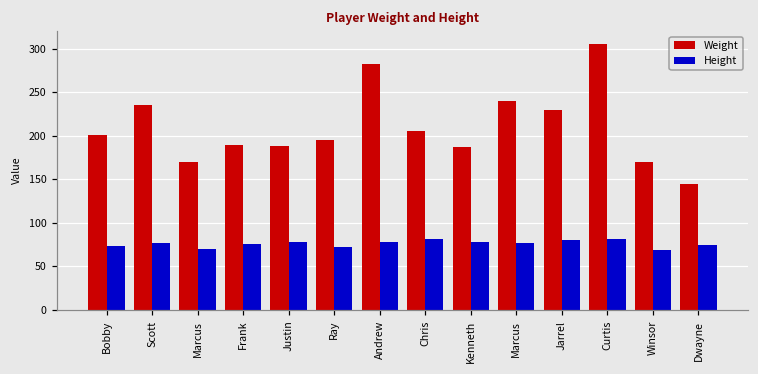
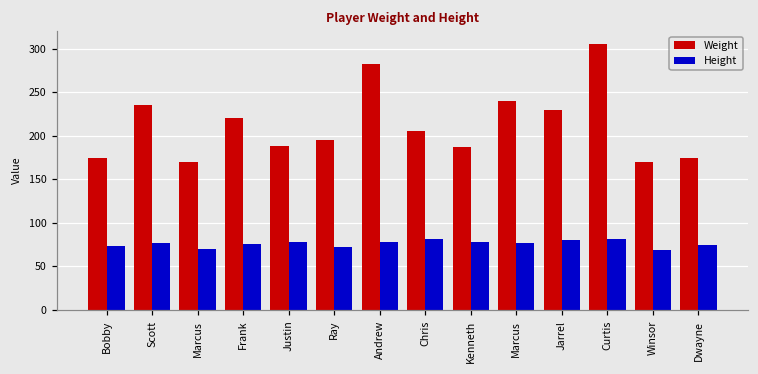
Weight, Bobby: 200 -> 180
Weight, Frank: 190 -> 220
Weight, Dwayne: 150 -> 180
